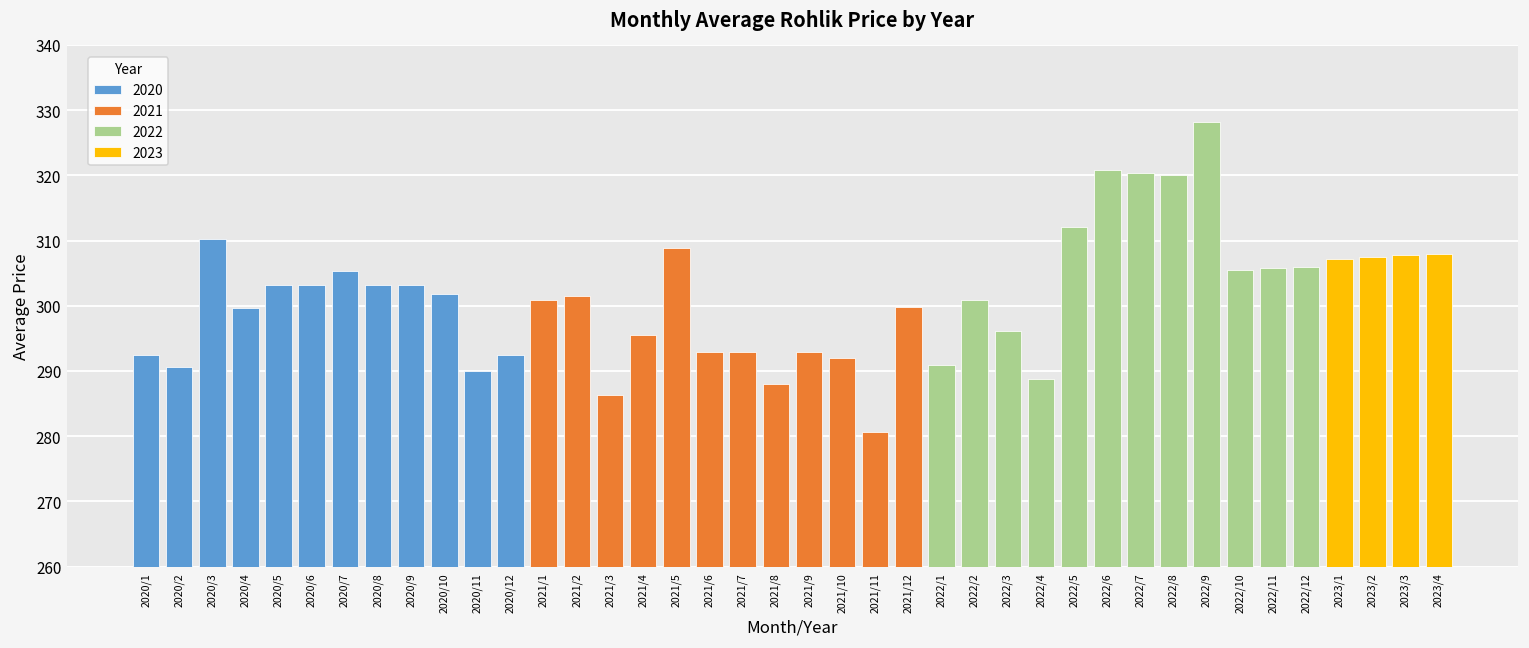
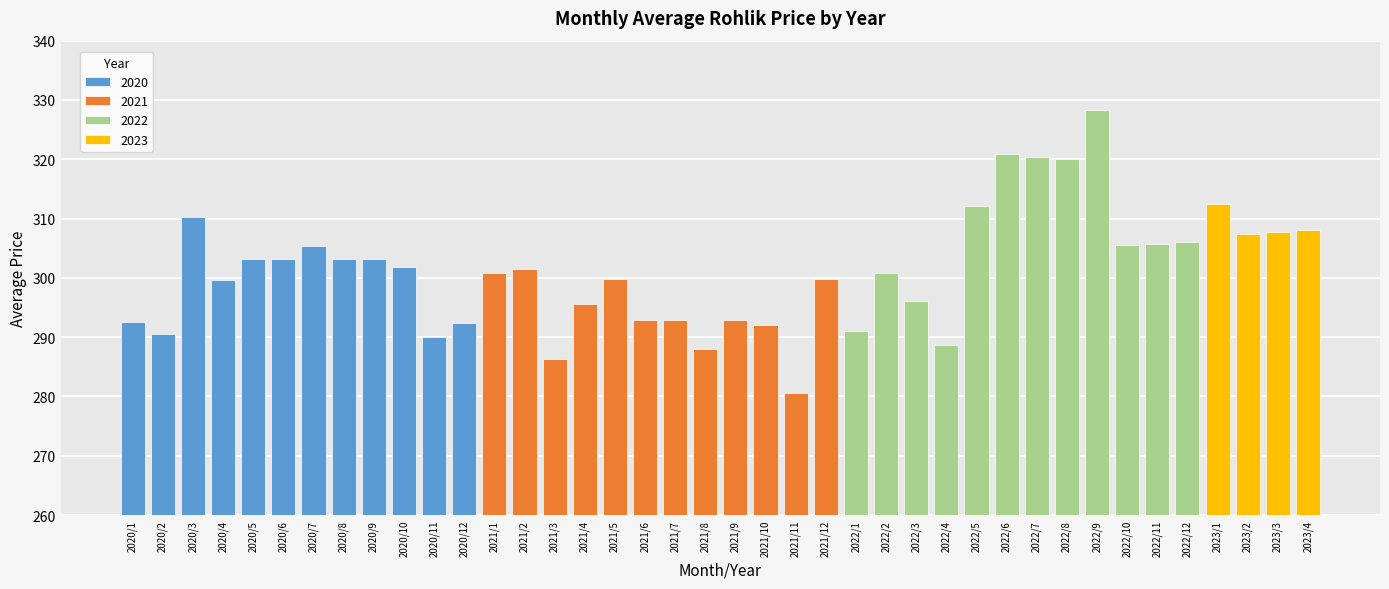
2021/5: 309 -> 300
2023/1: 307 -> 313
